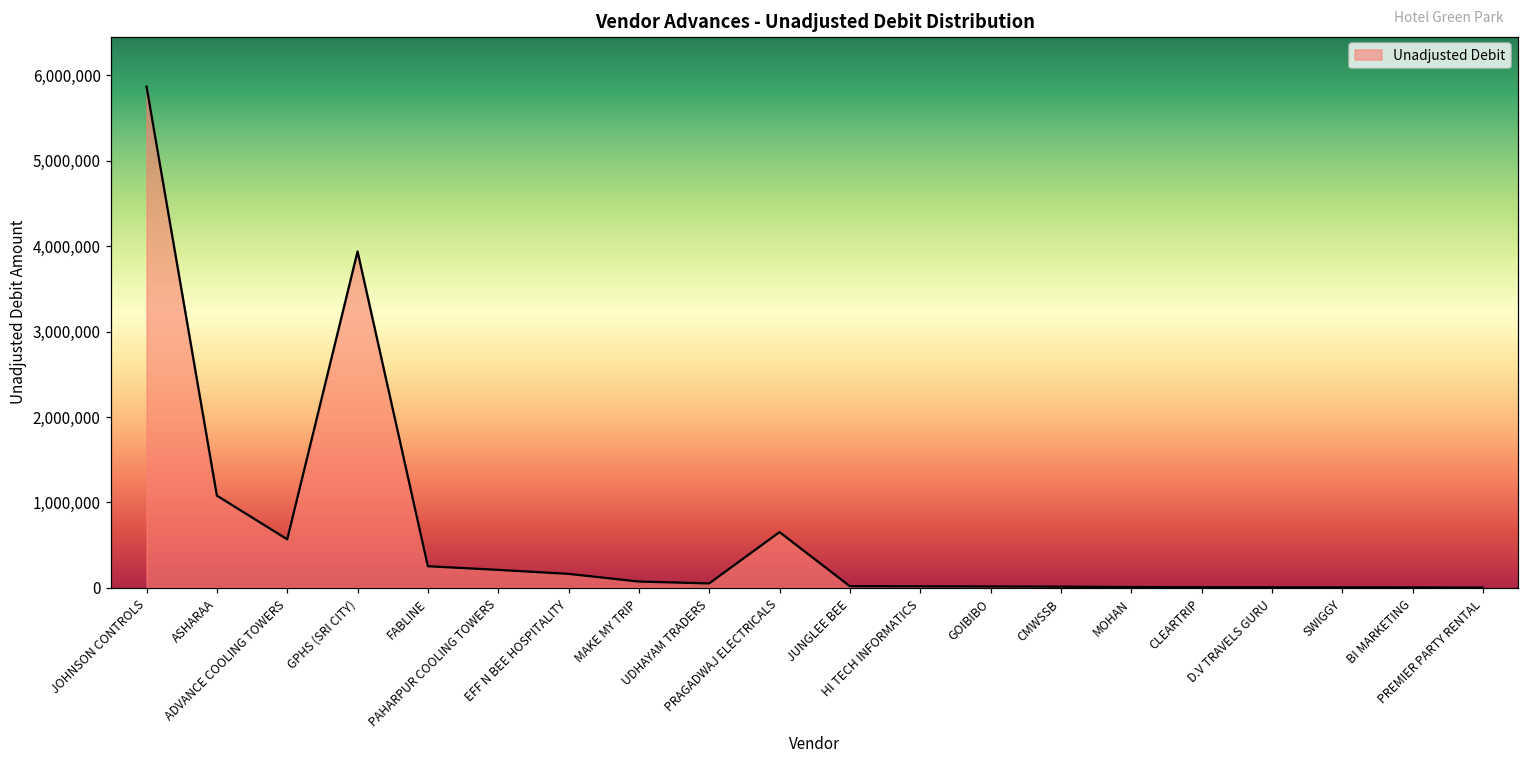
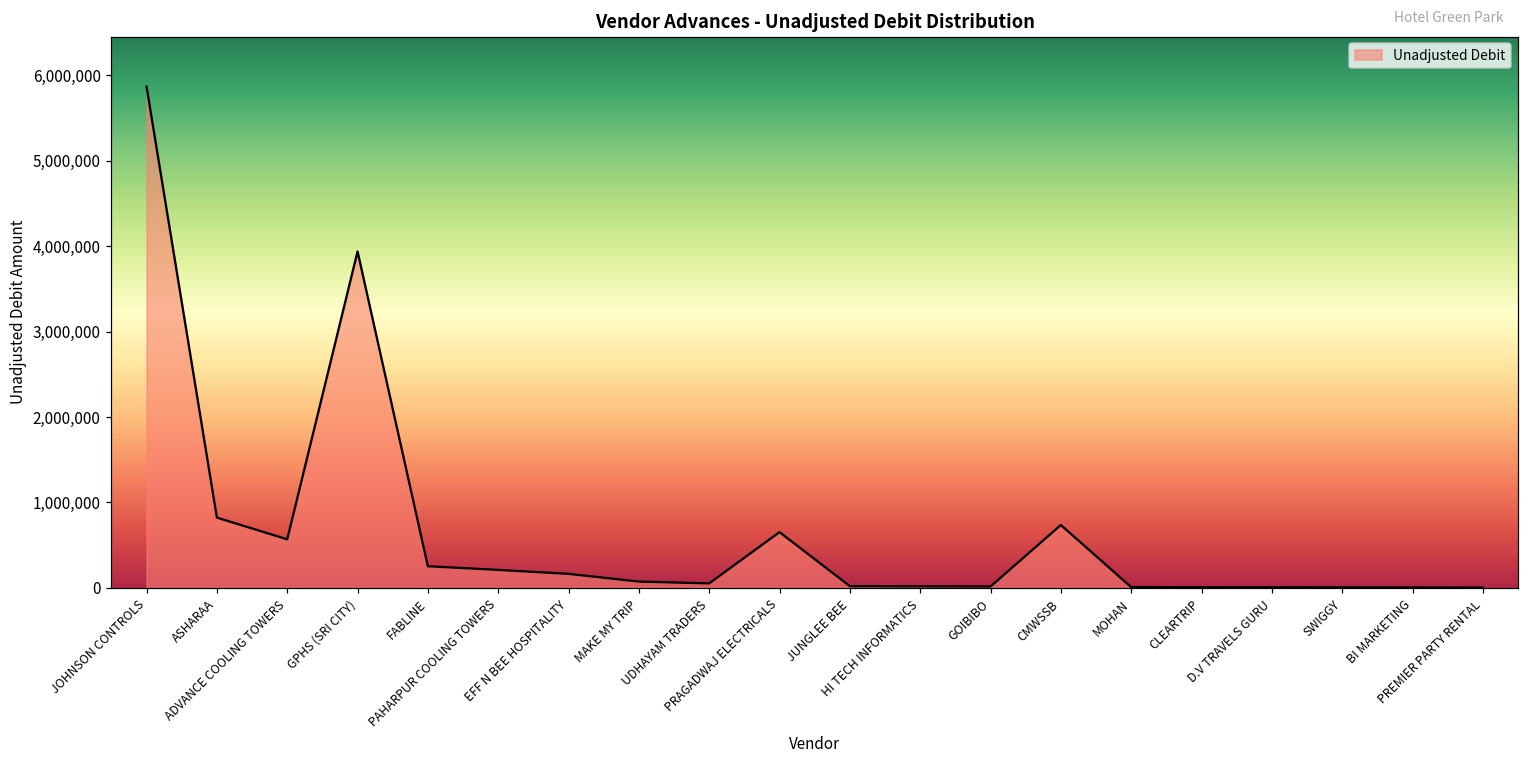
ASHARAA: 1,100,000 -> 800,000
CMWSSB: 0 -> 700,000
